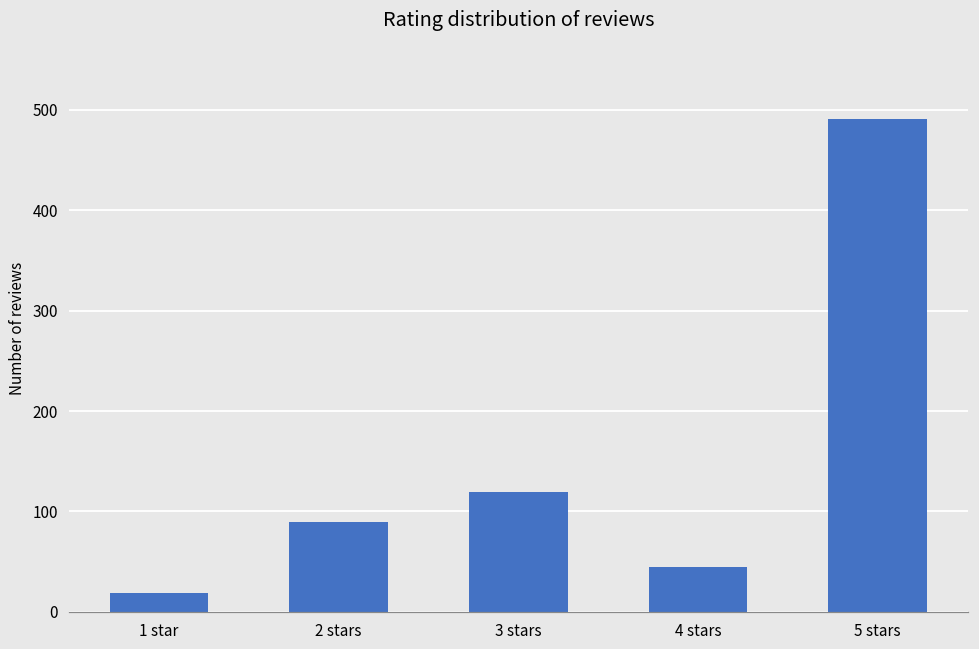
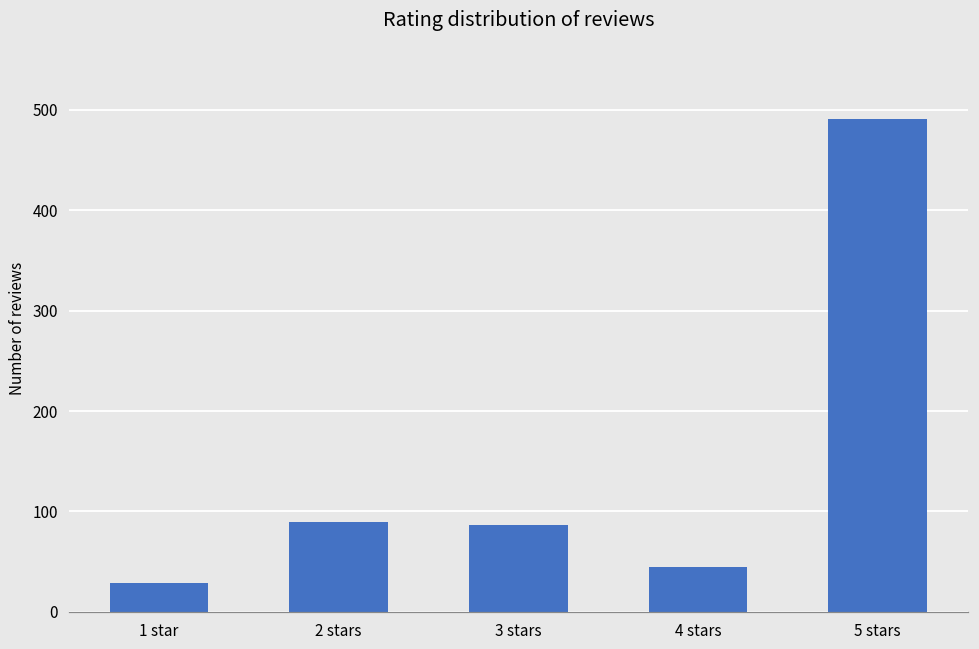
1 star: 20 -> 30
3 stars: 120 -> 90
